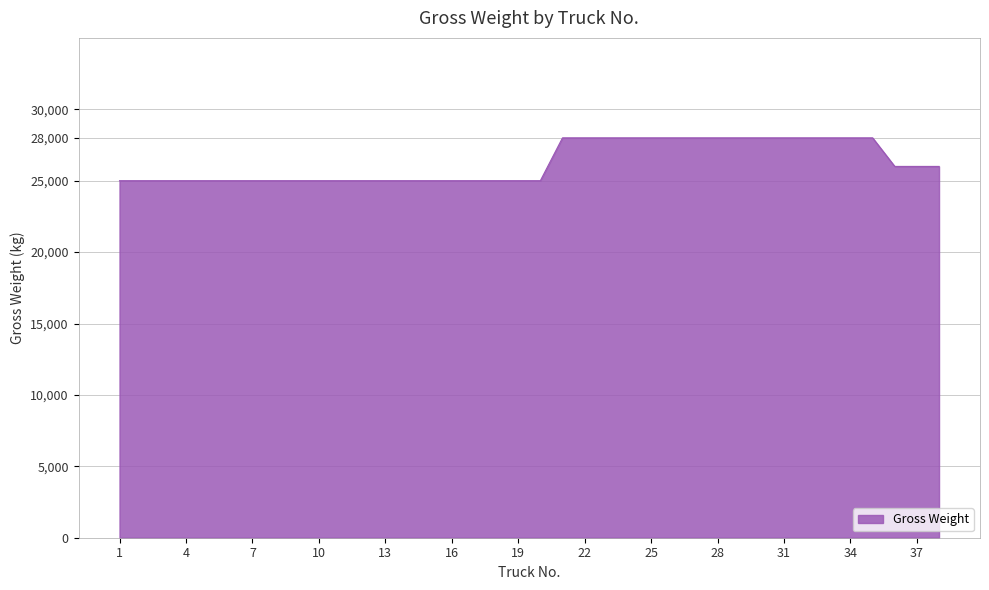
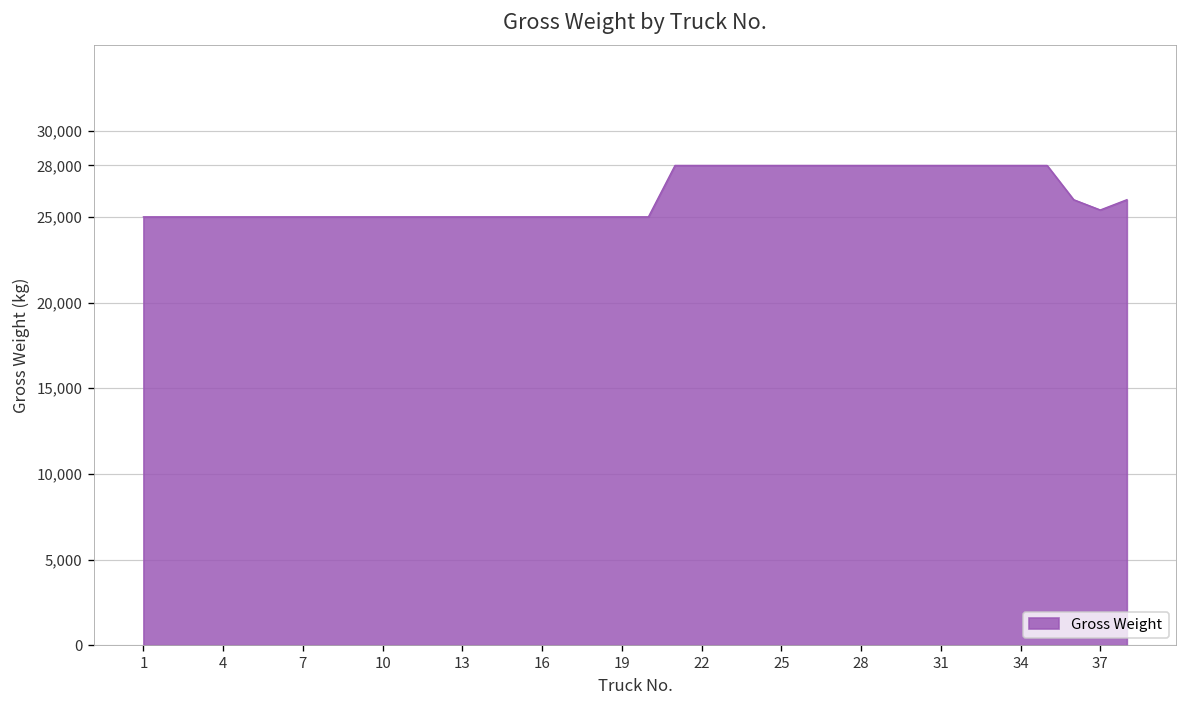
37: 26,000 -> 25,400
